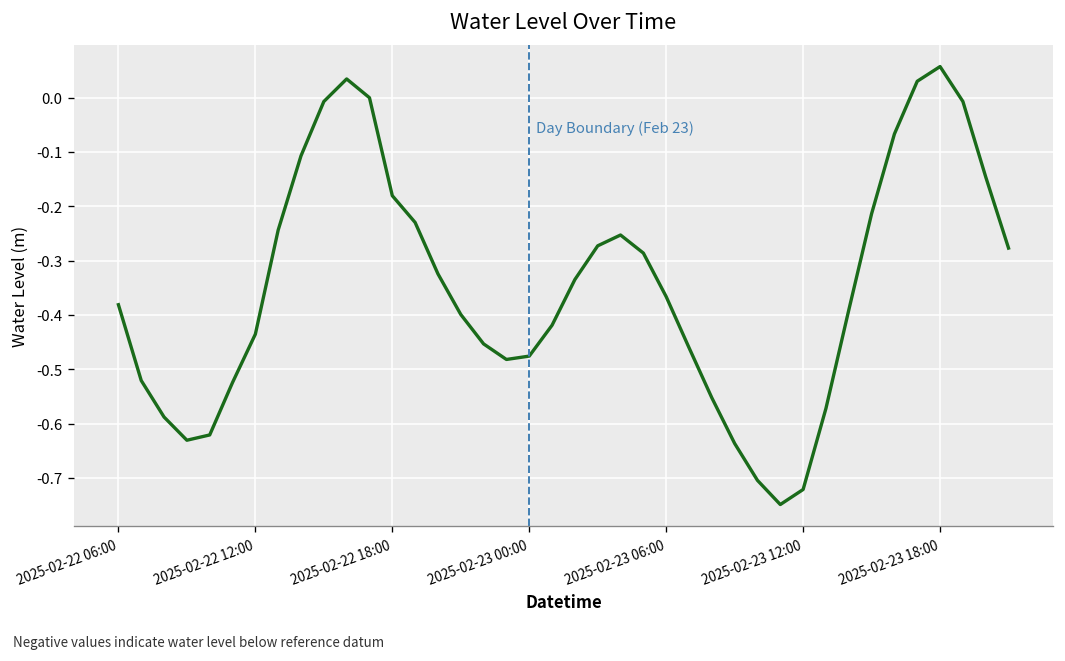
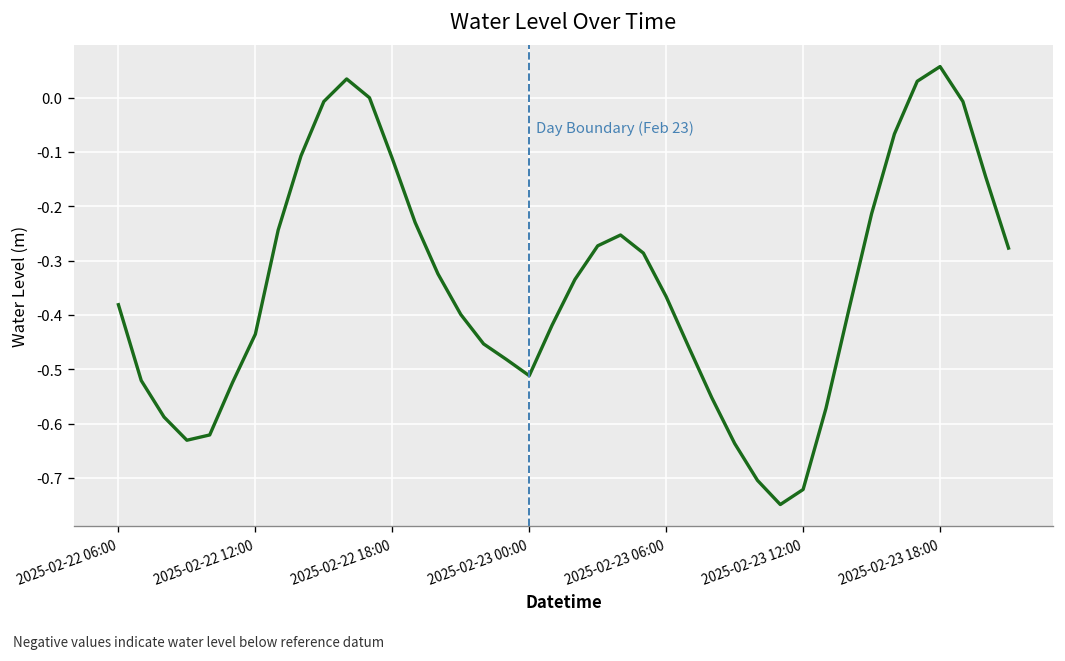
2025-02-22 18:00: -0.18 -> -0.11
2025-02-23 00:00: -0.48 -> -0.51
